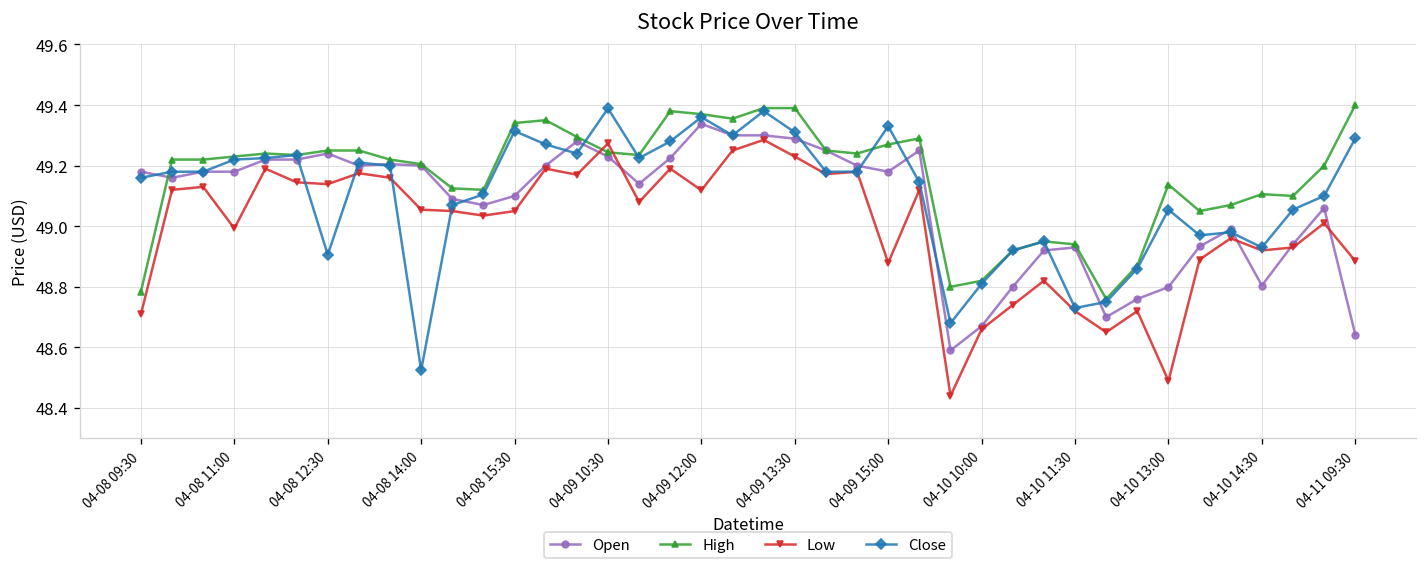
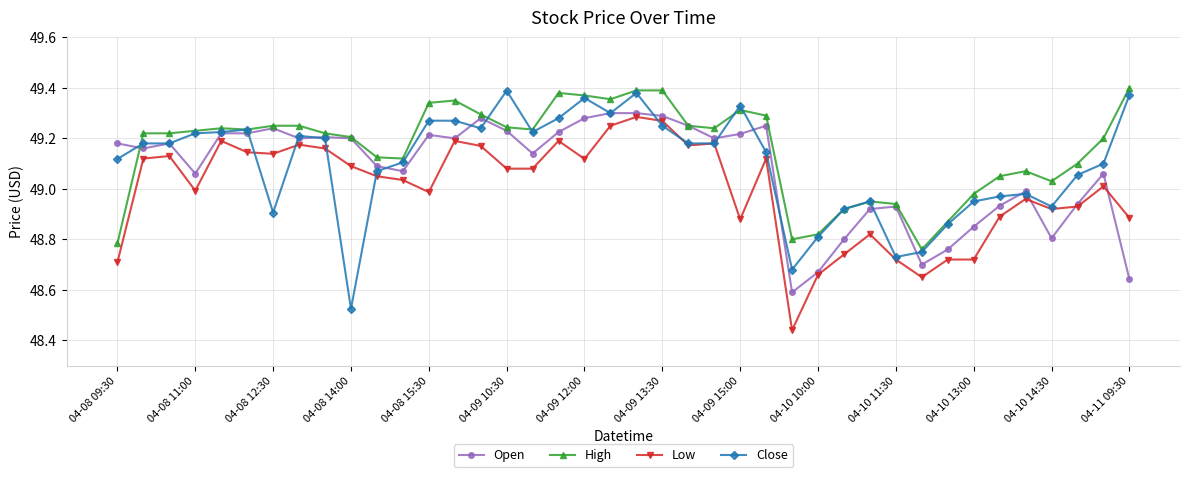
Close, 04-08 09:30: 49.16 -> 49.12
Open, 04-08 11:00: 49.18 -> 49.06
Low, 04-08 14:00: 49.05 -> 49.09
Open, 04-08 15:30: 49.10 -> 49.21
Low, 04-08 15:30: 49.05 -> 48.99
Close, 04-08 15:30: 49.31 -> 49.27
Low, 04-09 10:30: 49.27 -> 49.08
Open, 04-09 12:00: 49.34 -> 49.28
Low, 04-09 13:30: 49.23 -> 49.27
Close, 04-09 13:30: 49.31 -> 49.25
Open, 04-09 15:00: 49.18 -> 49.22
High, 04-09 15:00: 49.27 -> 49.31
Open, 04-10 13:00: 48.80 -> 48.85
High, 04-10 13:00: 49.14 -> 48.98
Low, 04-10 13:00: 48.49 -> 48.72
Close, 04-10 13:00: 49.05 -> 48.95
High, 04-10 14:30: 49.11 -> 49.03
Close, 04-11 09:30: 49.29 -> 49.37
